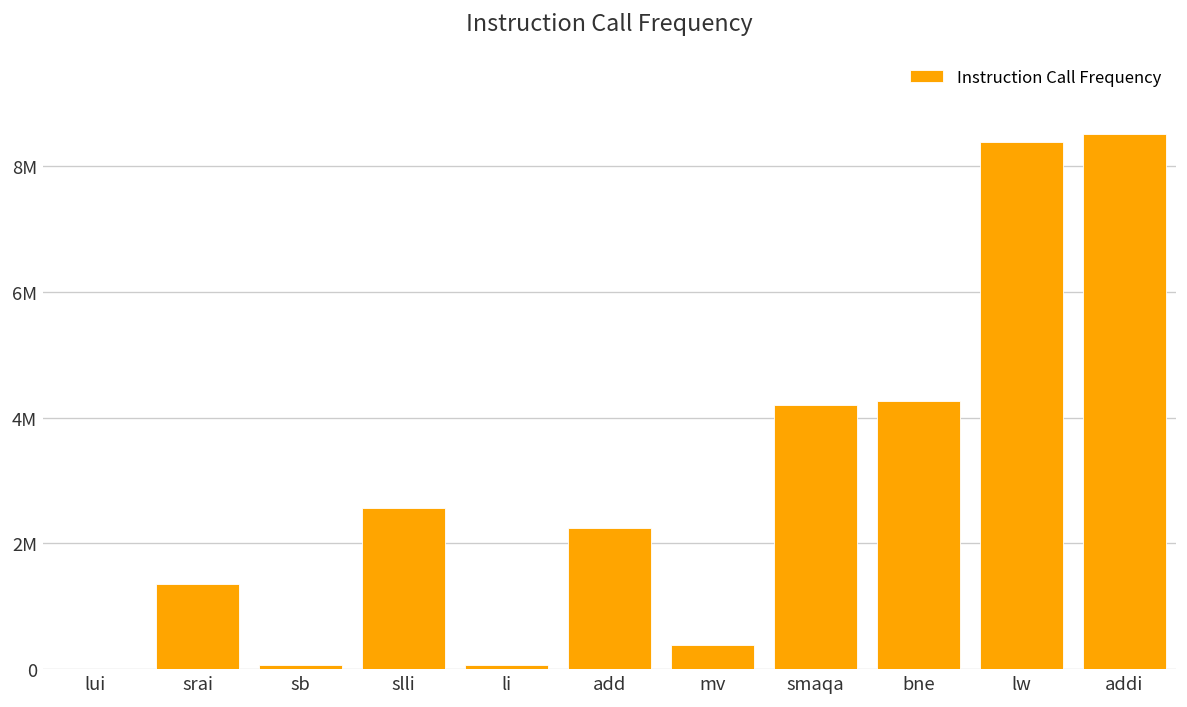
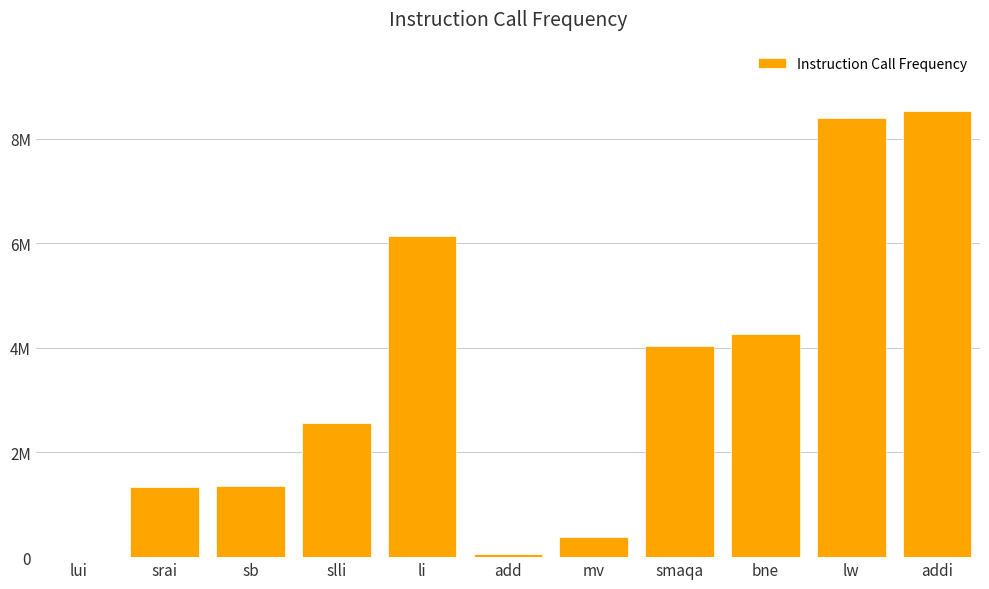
sb: 100000 -> 1400000
li: 100000 -> 6100000
add: 2200000 -> 100000
smaqa: 4200000 -> 4000000
